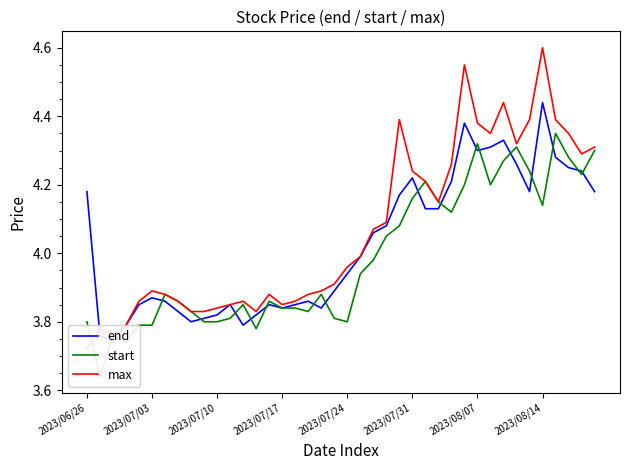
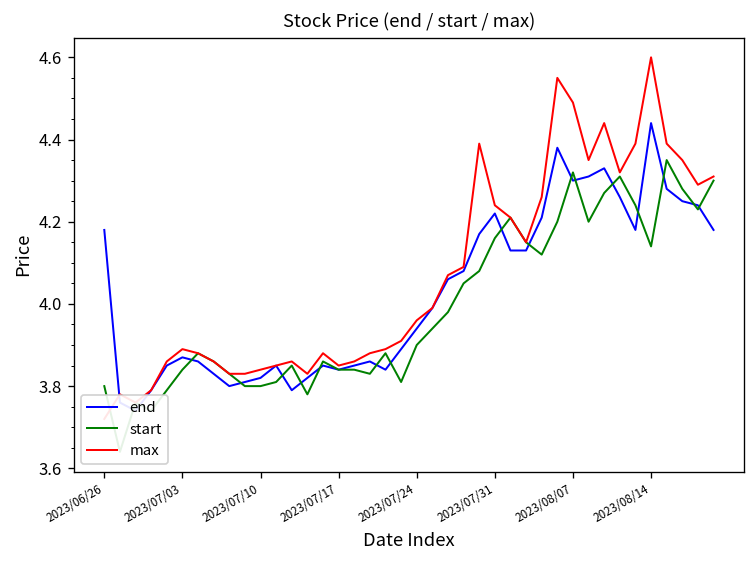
start, 2023/07/03: 3.79 -> 3.84
start, 2023/07/24: 3.8 -> 3.9
max, 2023/08/07: 4.38 -> 4.49
